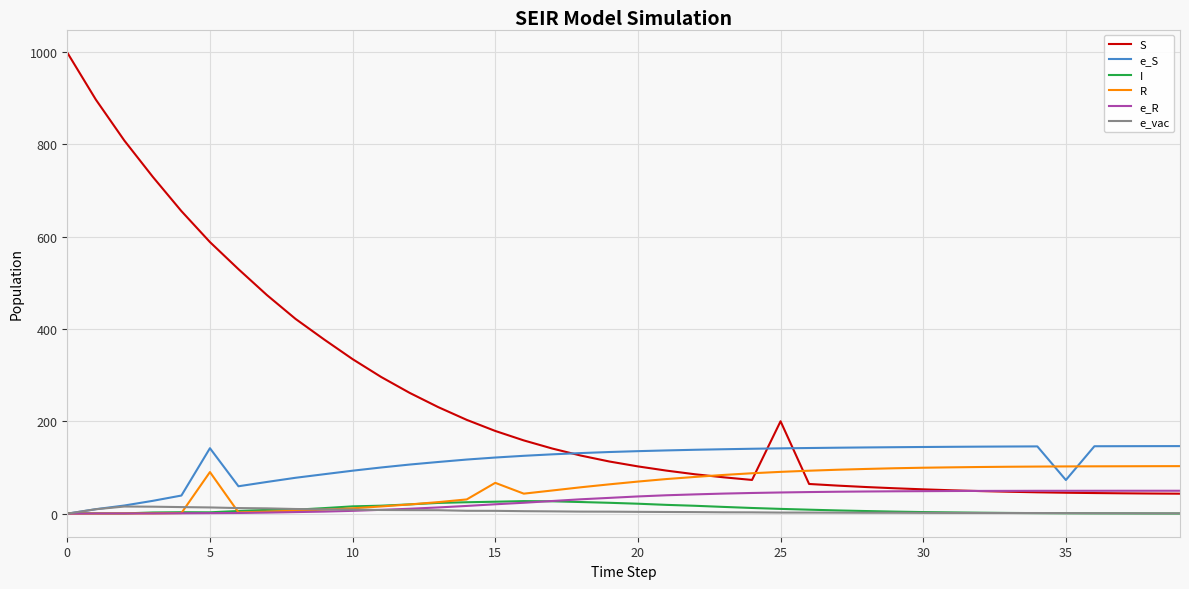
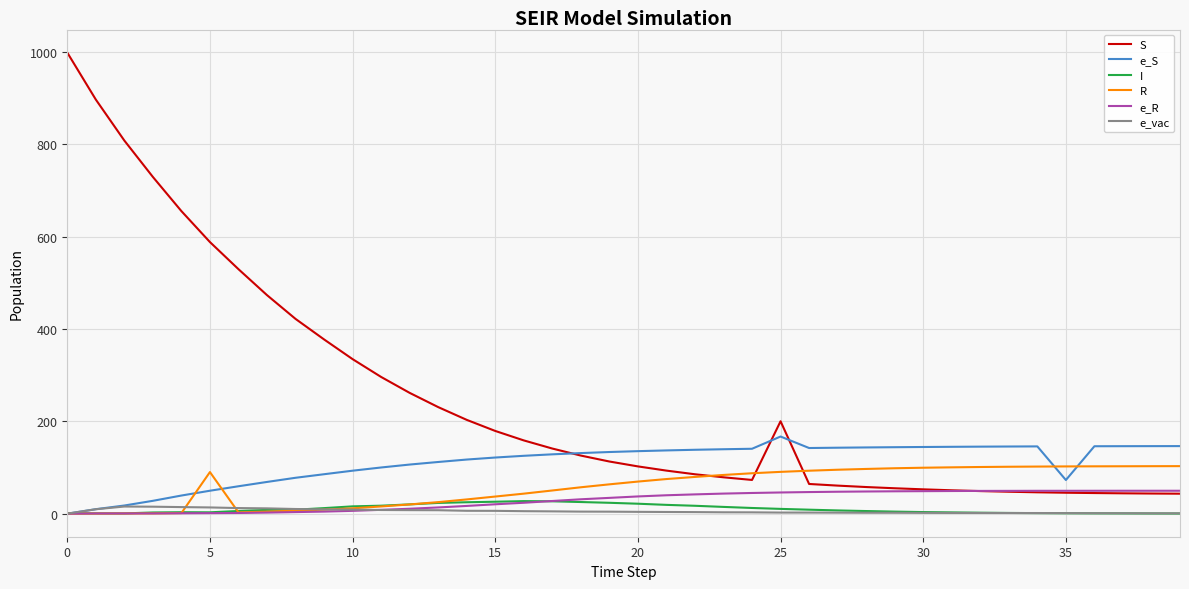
e_S, 5: 140 -> 50
R, 15: 70 -> 40
e_S, 25: 140 -> 170
